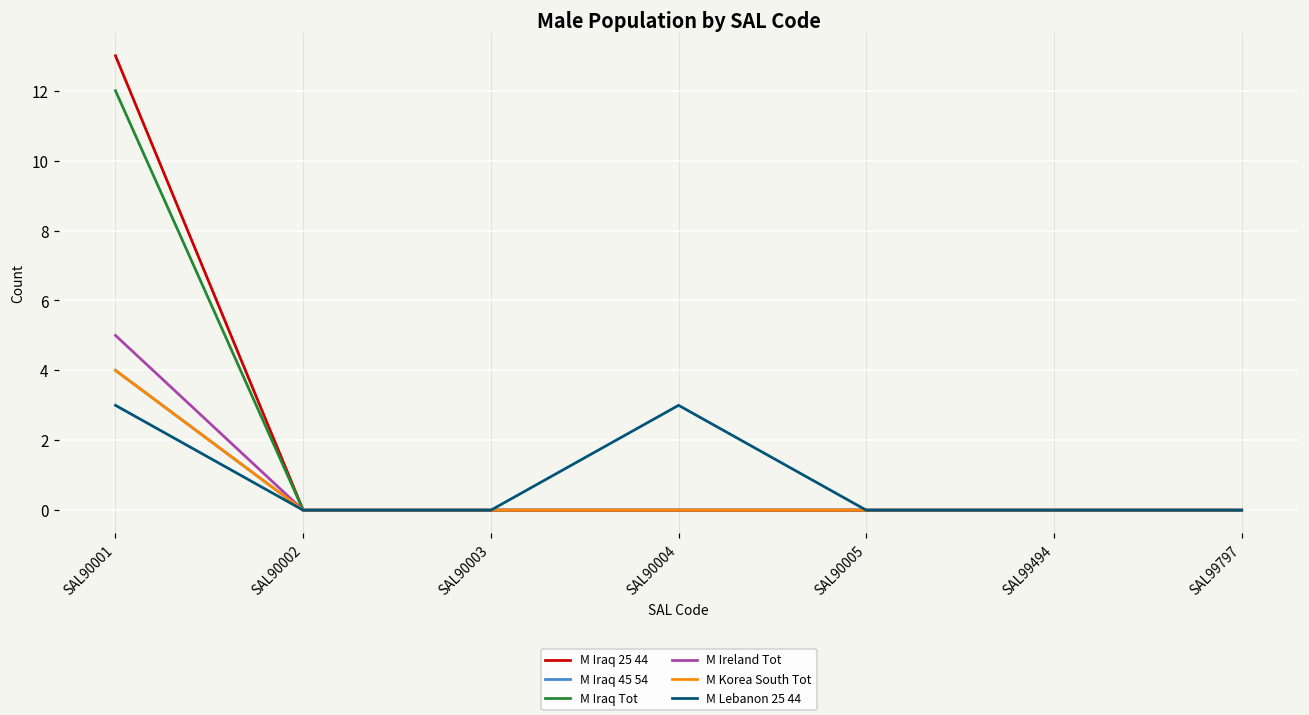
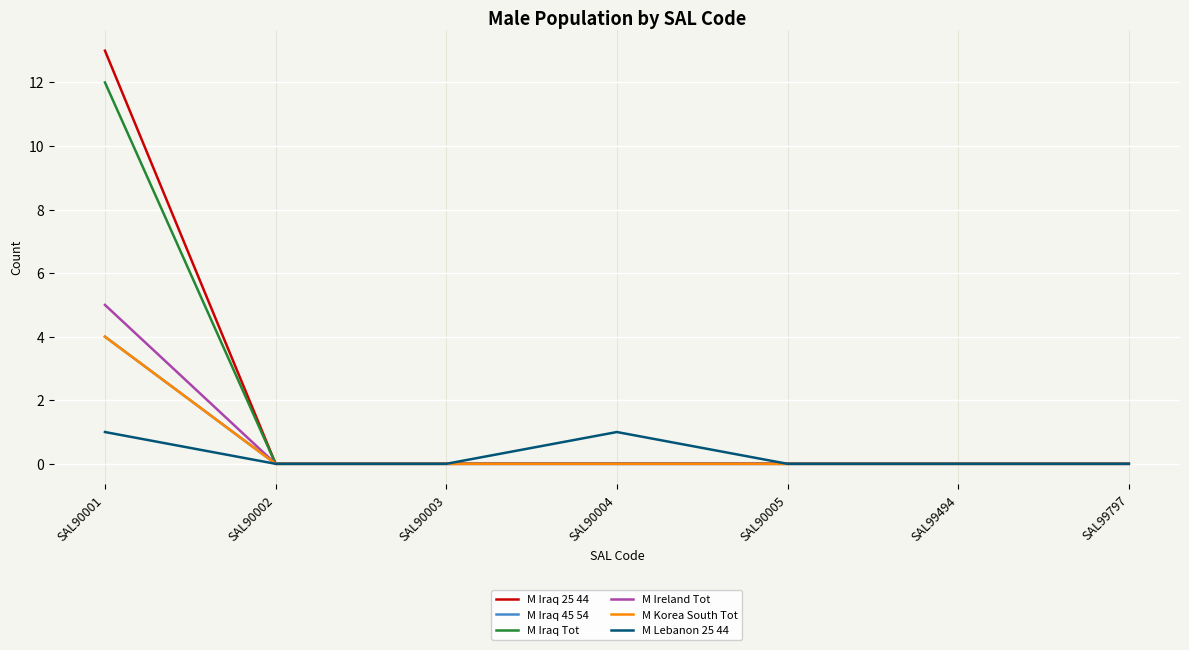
M Lebanon 25 44, SAL90001: 3 -> 1
M Lebanon 25 44, SAL90004: 3 -> 1
